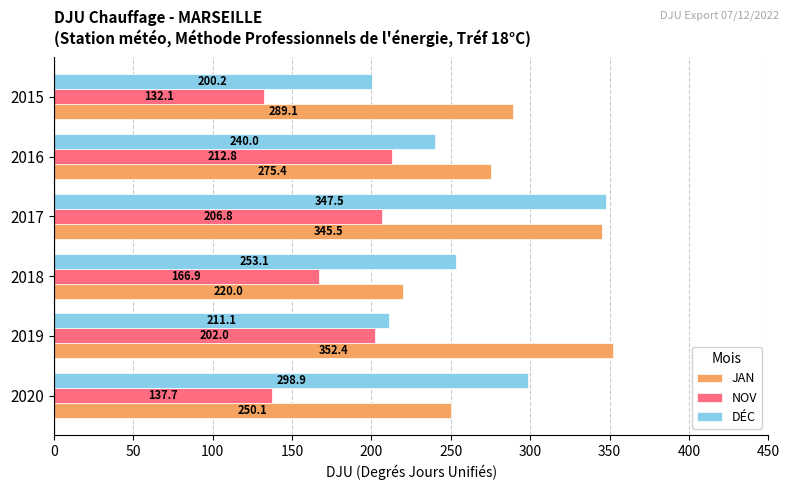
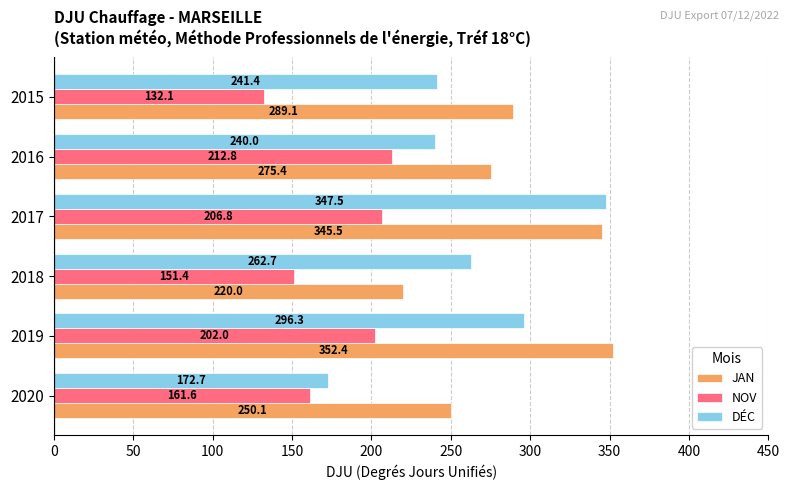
DÉC, 2015: 200.2 -> 241.4
DÉC, 2018: 253.1 -> 262.7
NOV, 2018: 166.9 -> 151.4
DÉC, 2019: 211.1 -> 296.3
DÉC, 2020: 298.9 -> 172.7
NOV, 2020: 137.7 -> 161.6
